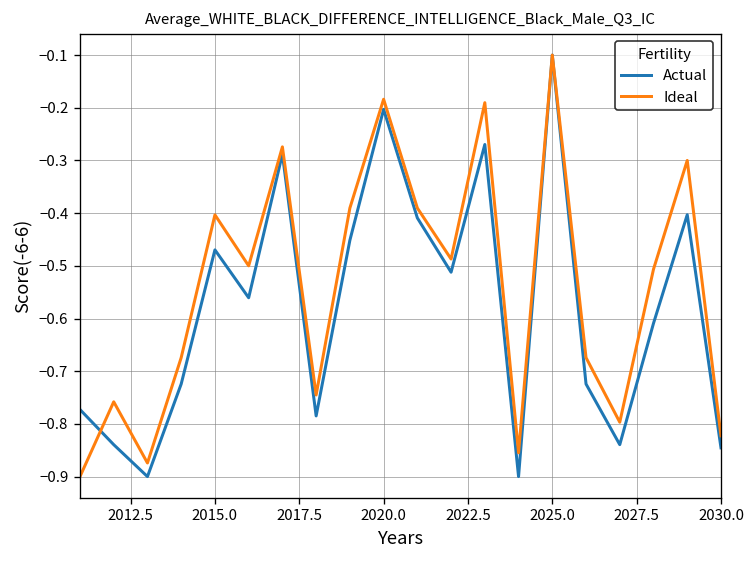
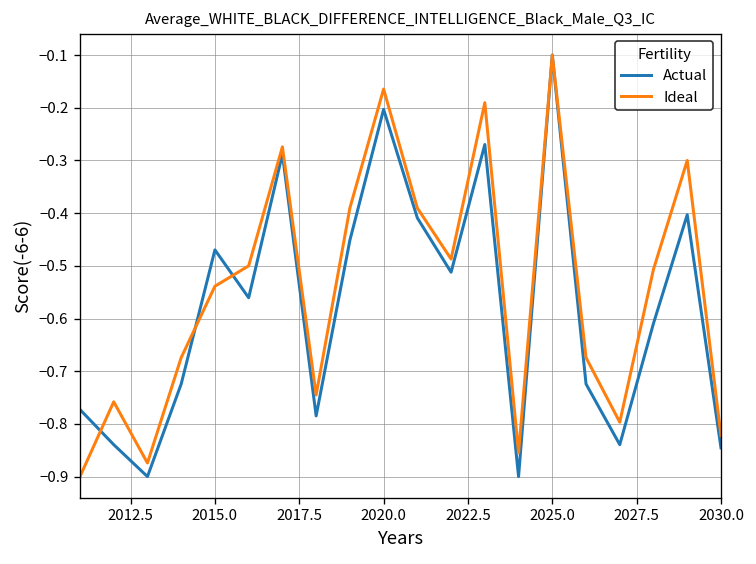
Ideal, 2015.0: -0.40 -> -0.54
Ideal, 2020.0: -0.18 -> -0.16
